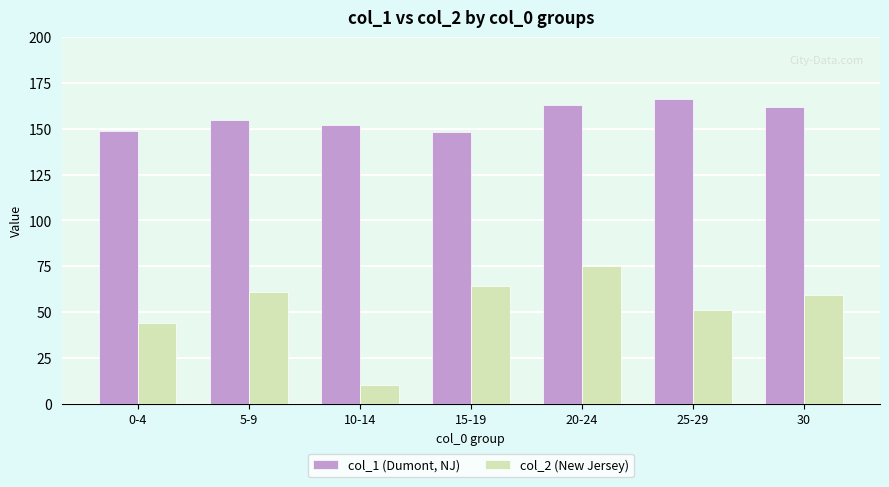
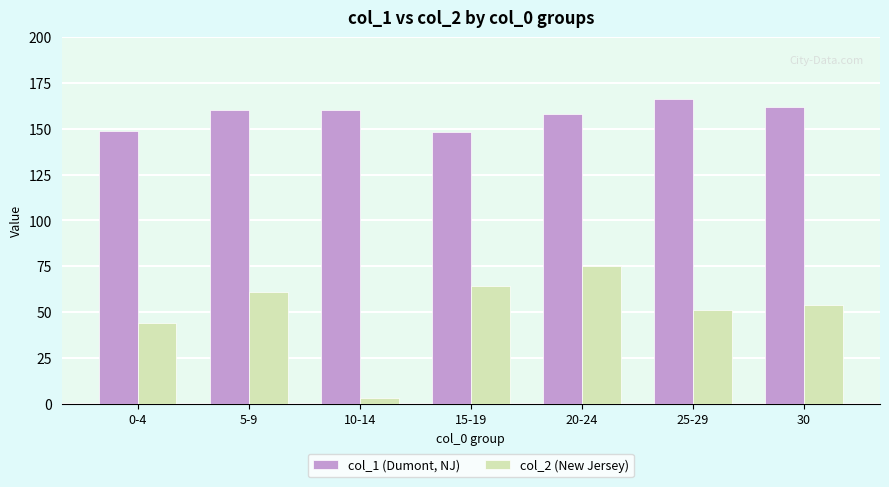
col_1 (Dumont, NJ), 5-9: 155 -> 160
col_1 (Dumont, NJ), 10-14: 152 -> 160
col_2 (New Jersey), 10-14: 10 -> 3
col_1 (Dumont, NJ), 20-24: 163 -> 158
col_2 (New Jersey), 30: 59 -> 54
